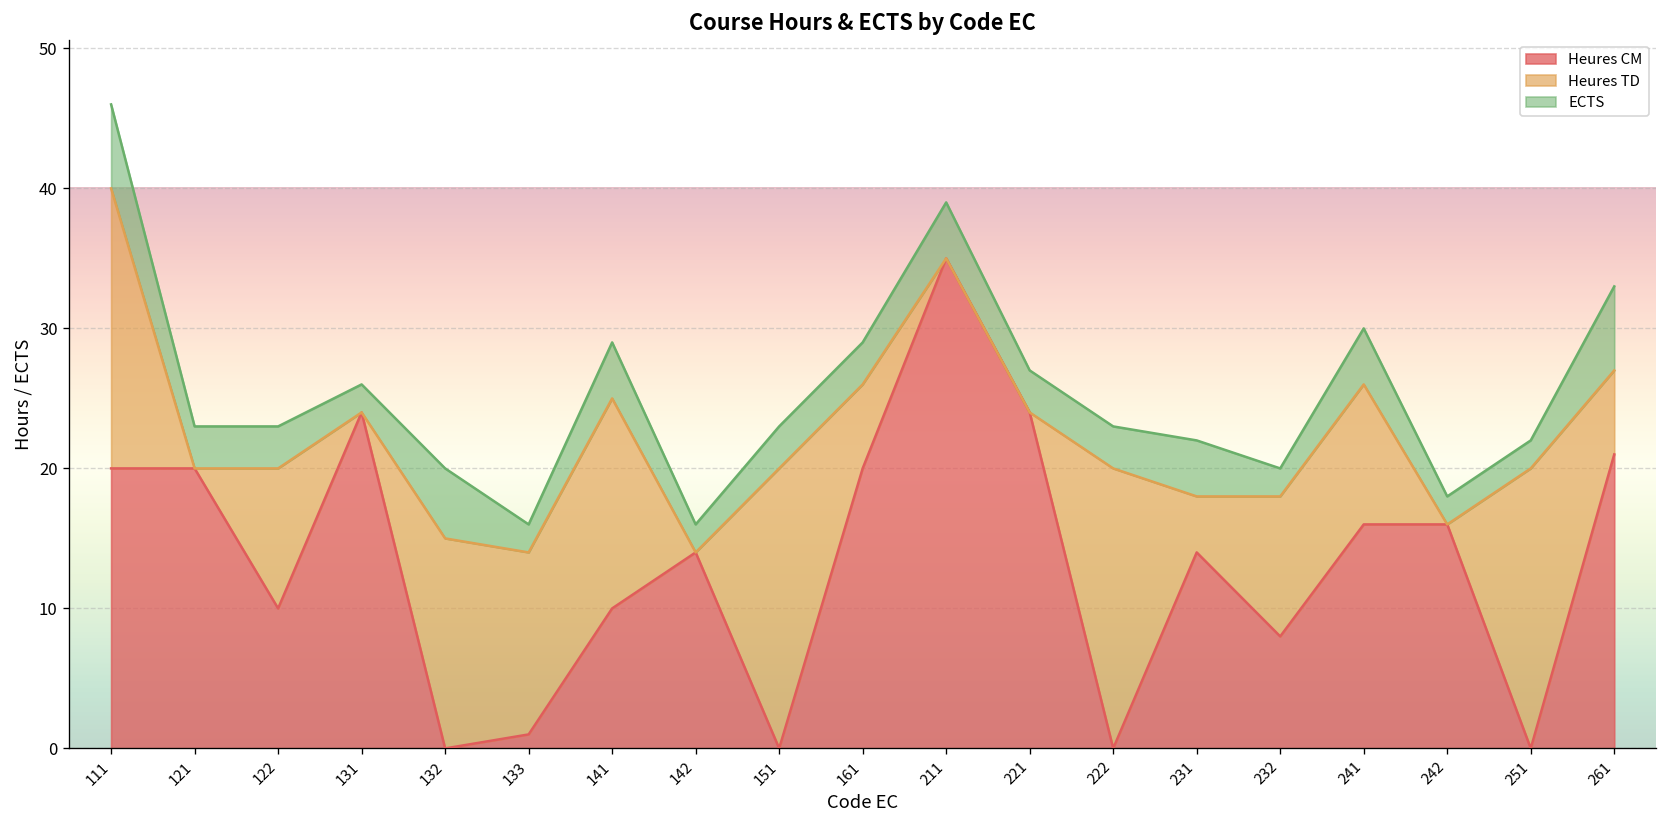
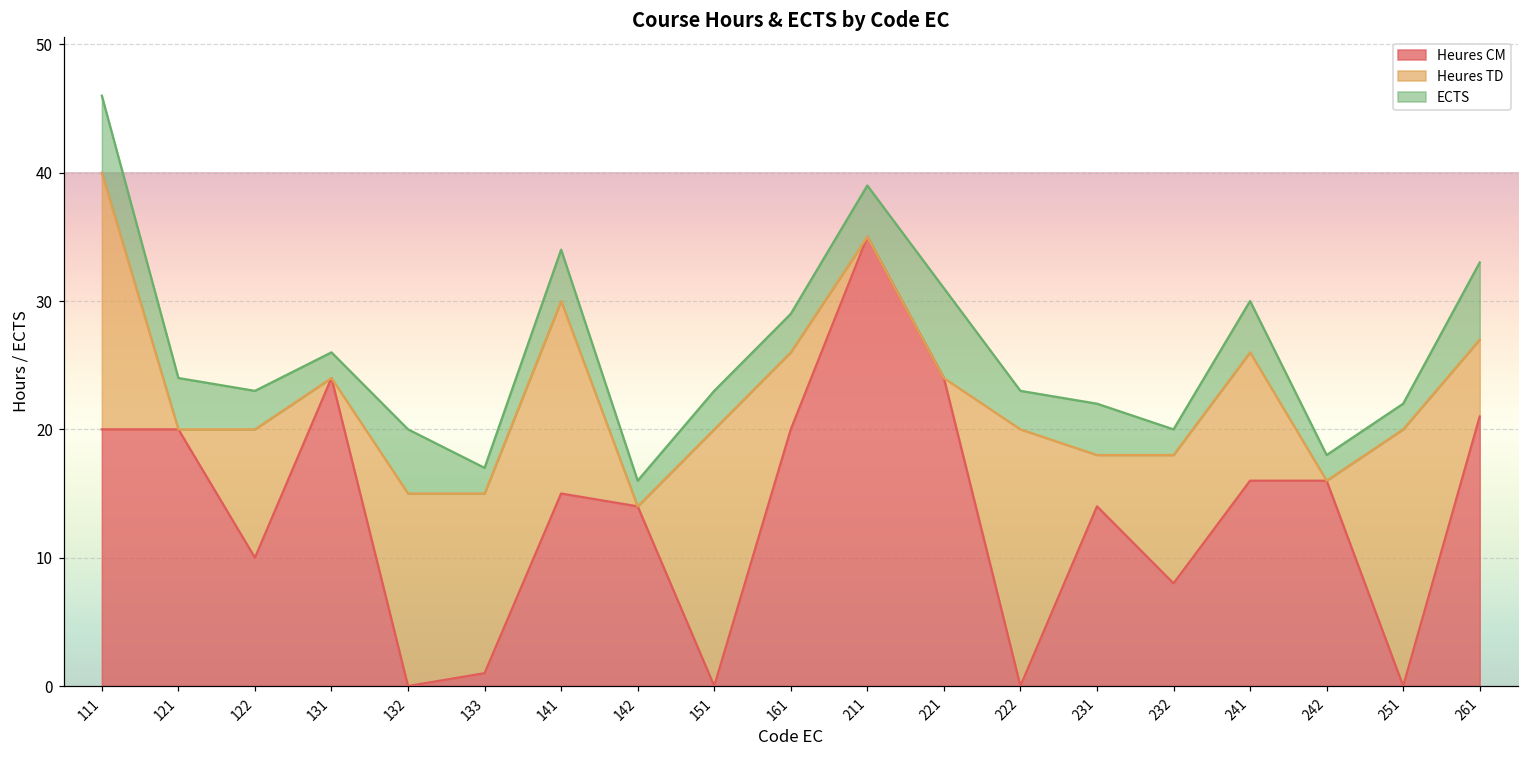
ECTS, 121: 3 -> 4
Heures TD, 133: 13 -> 14
Heures CM, 141: 10 -> 15
ECTS, 221: 3 -> 7
